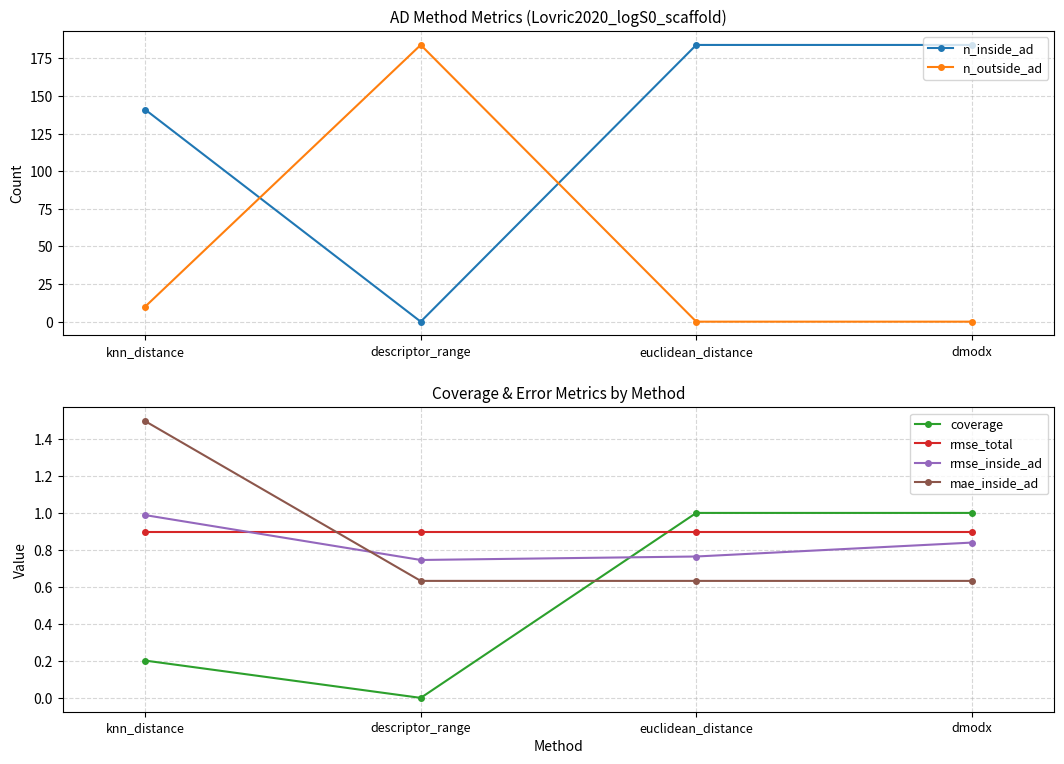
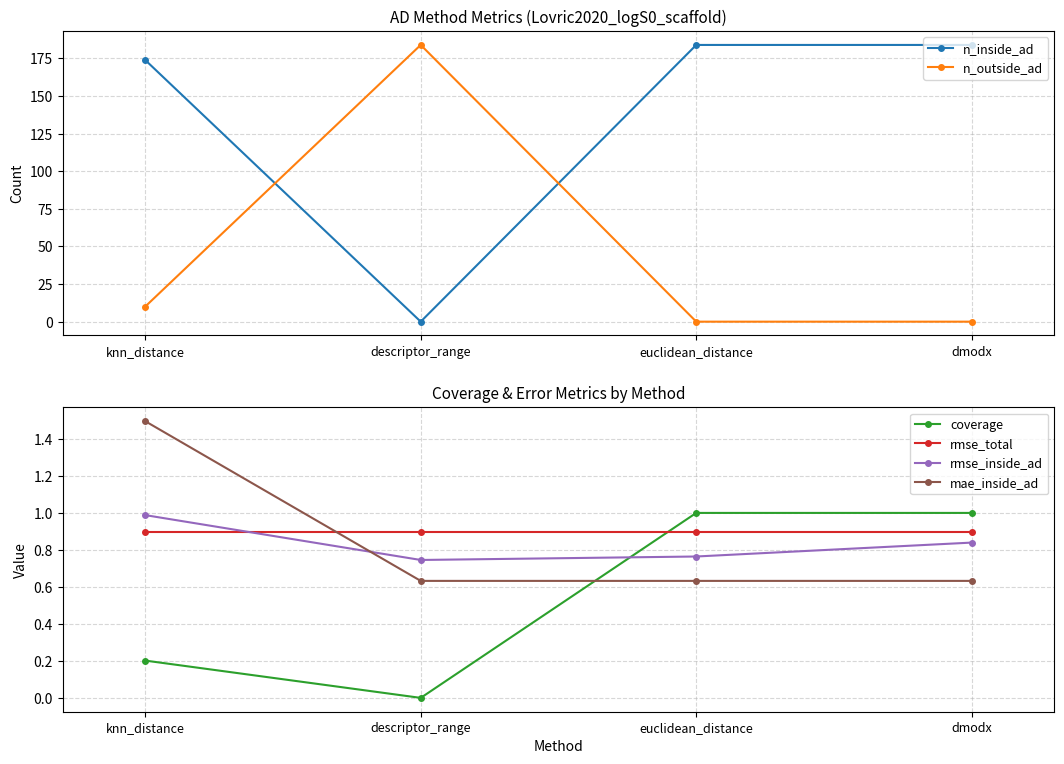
AD Method Metrics (Lovric2020_logS0_scaffold), n_inside_ad, knn_distance: 141 -> 174
